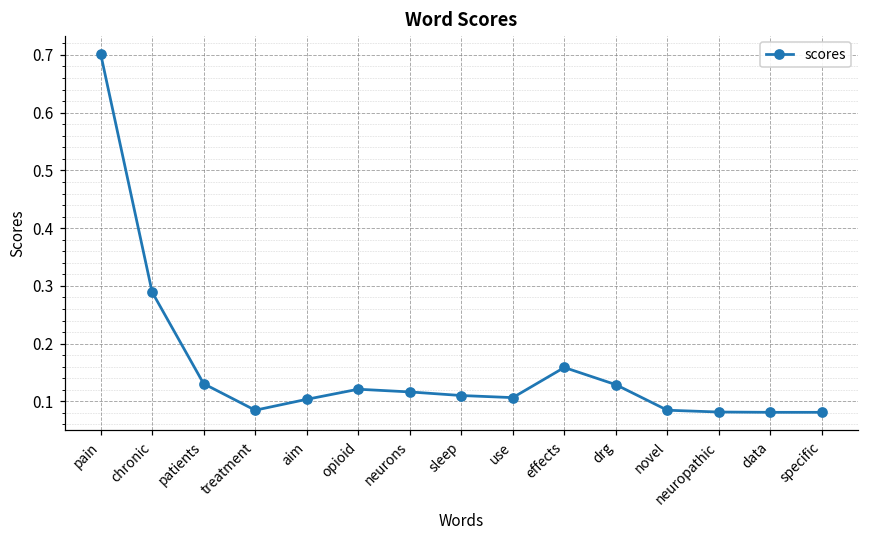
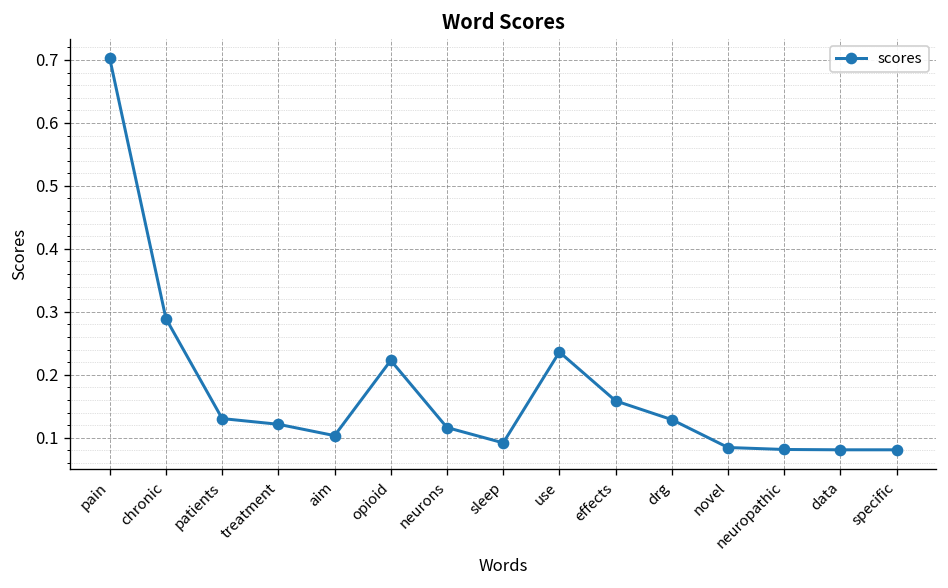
treatment: 0.08 -> 0.12
opioid: 0.12 -> 0.22
sleep: 0.11 -> 0.09
use: 0.11 -> 0.24
